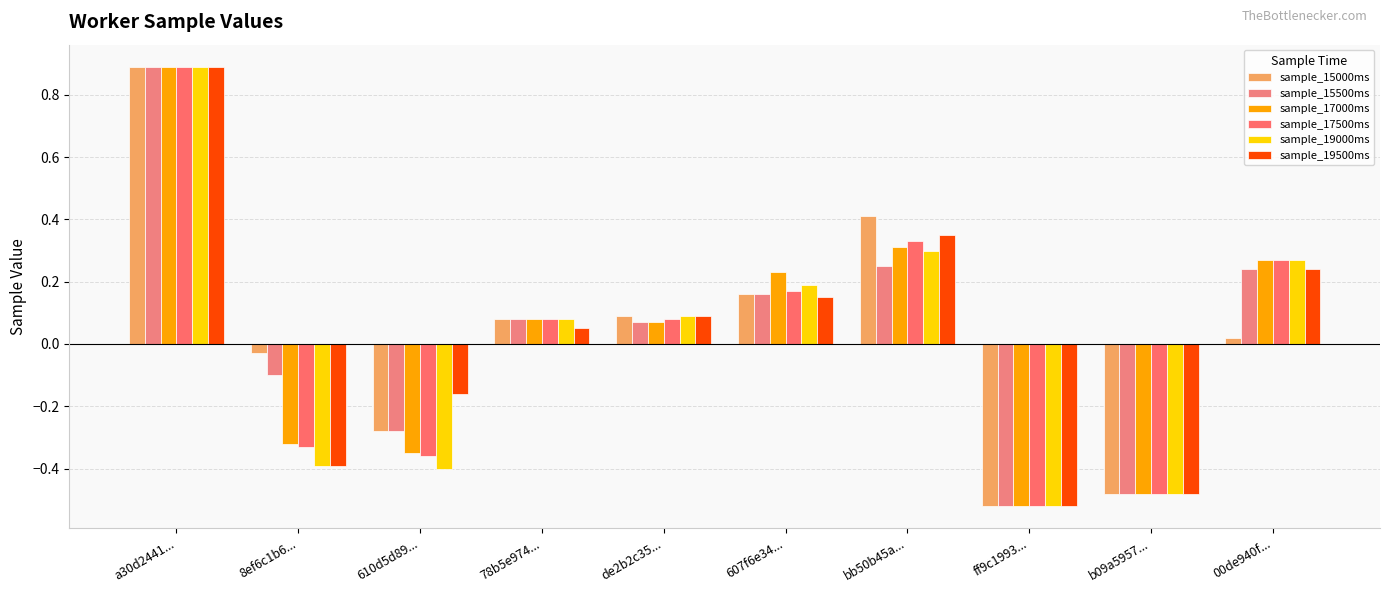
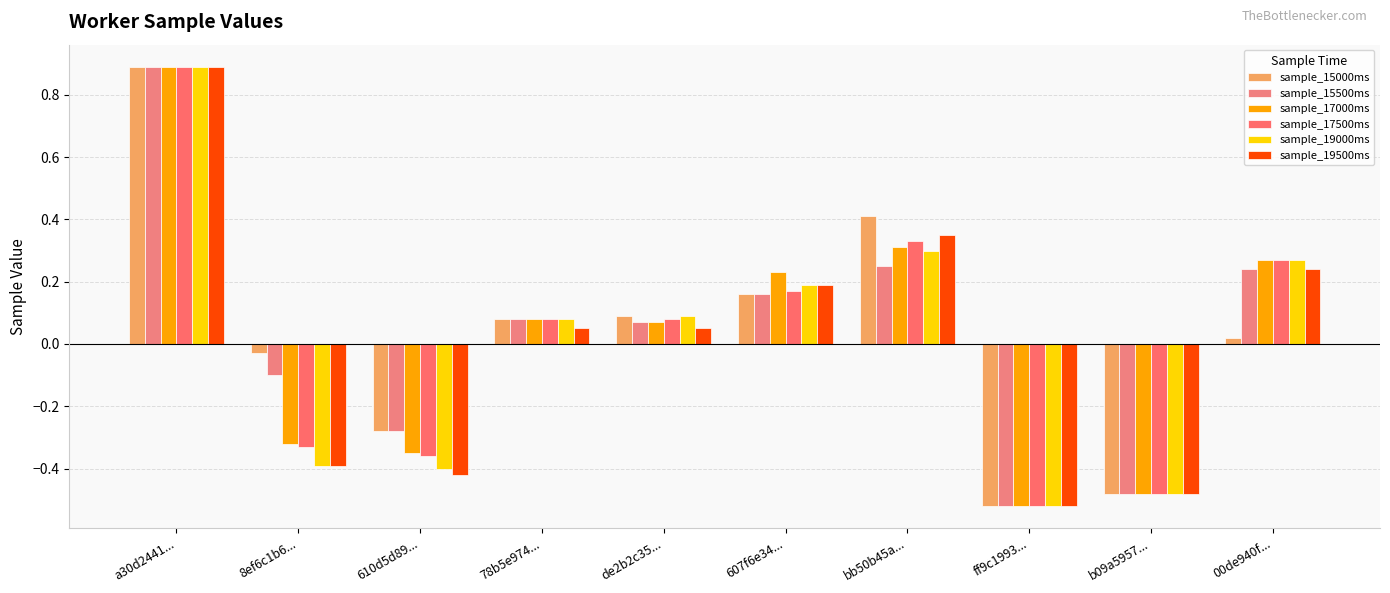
sample_19500ms, 610d5d89...: -0.16 -> -0.42
sample_19500ms, de2b2c35...: 0.09 -> 0.05
sample_19500ms, 607f6e34...: 0.15 -> 0.19
